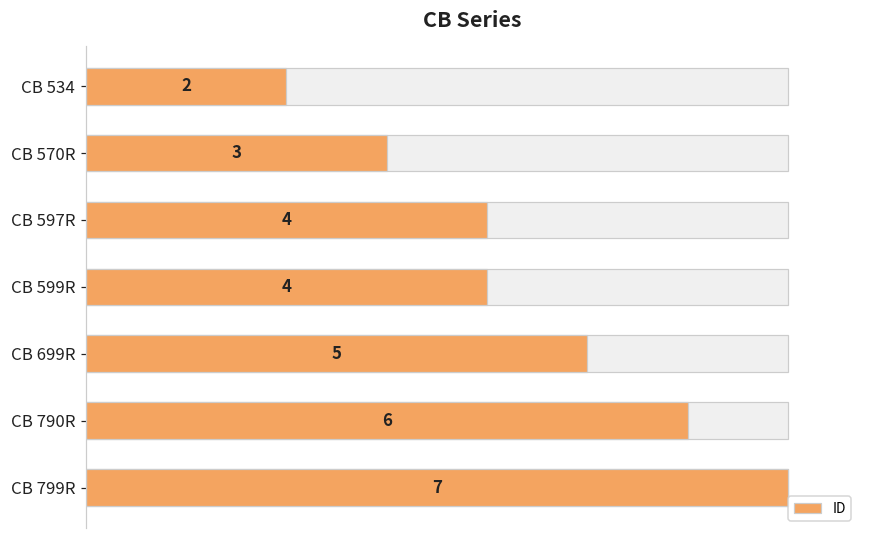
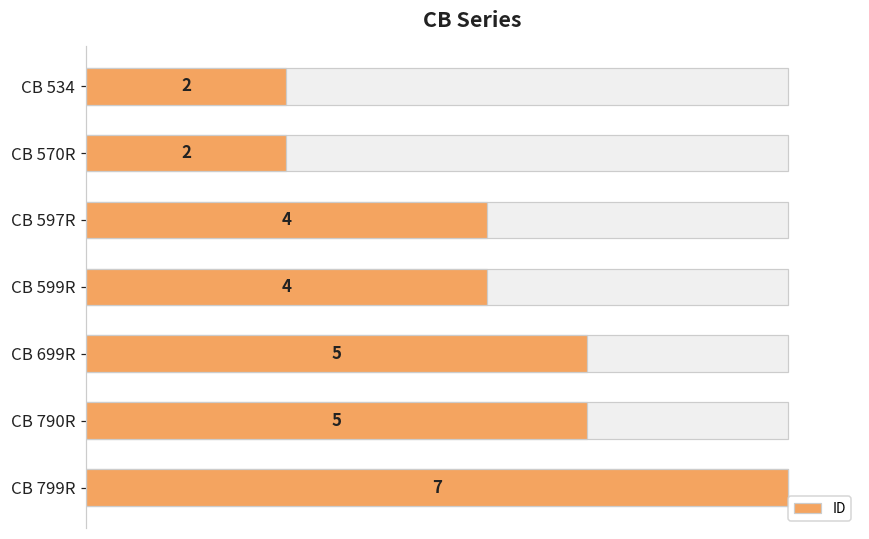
ID, CB 570R: 3 -> 2
ID, CB 790R: 6 -> 5
